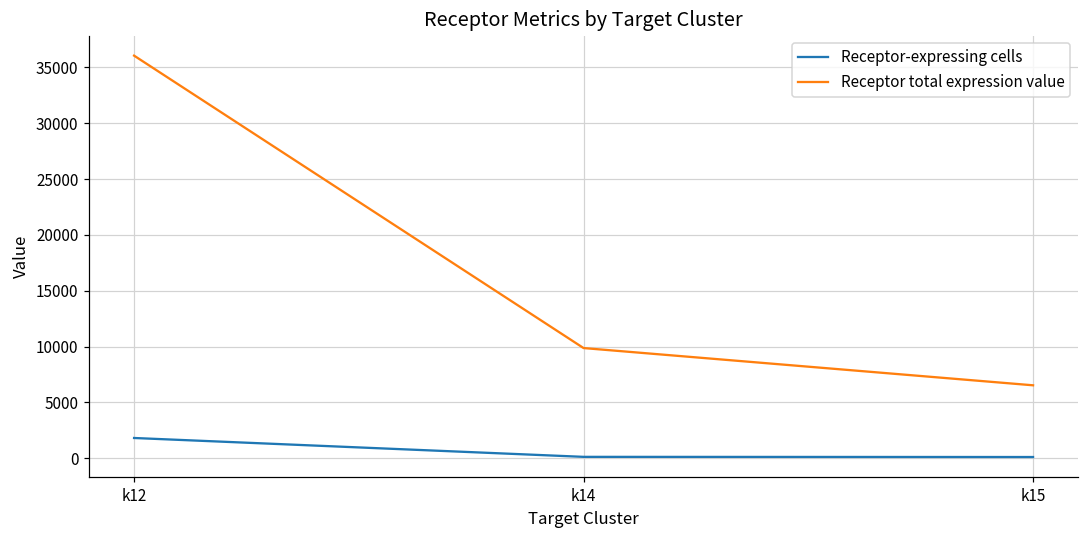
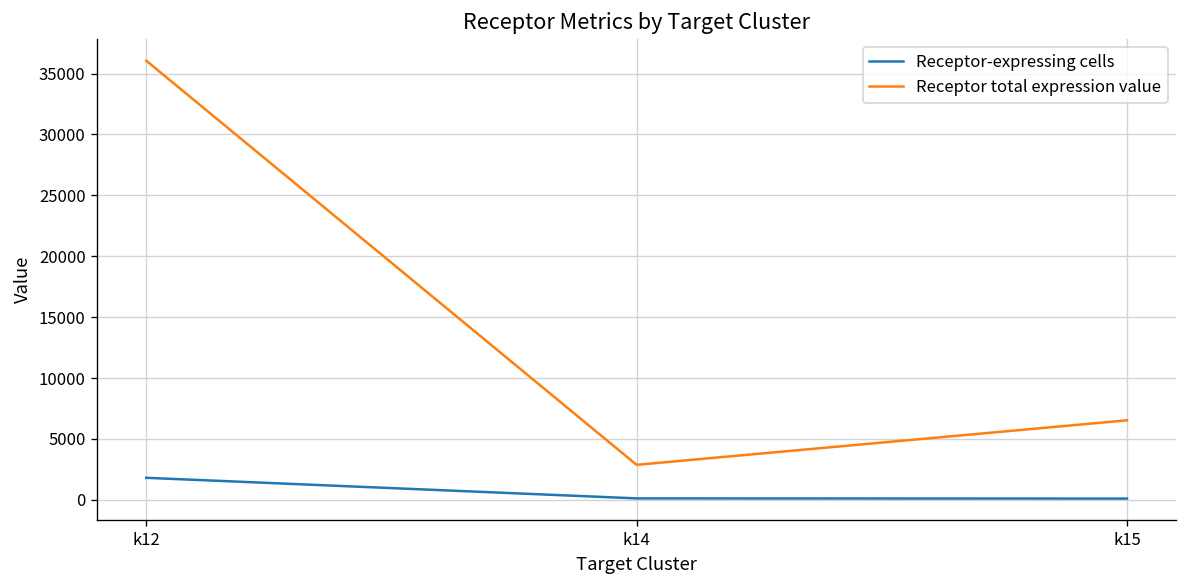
Receptor total expression value, k14: 9900 -> 2900
